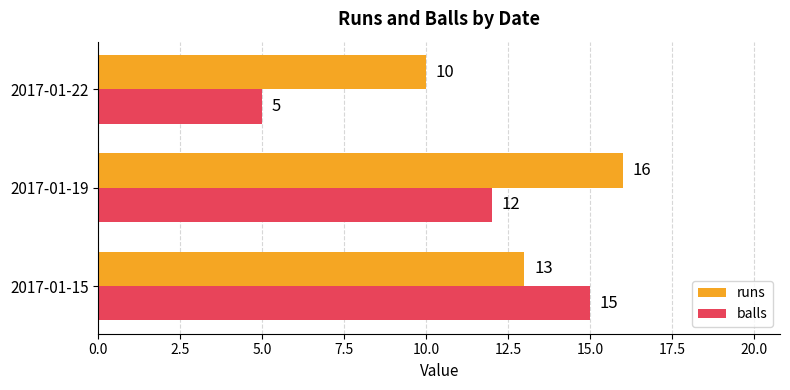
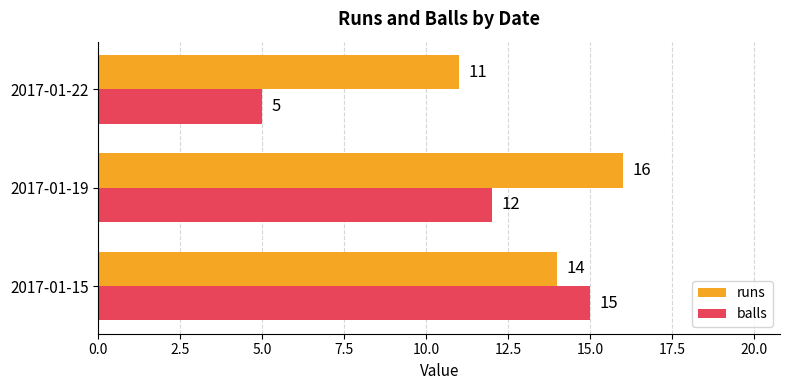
runs, 2017-01-22: 10 -> 11
runs, 2017-01-15: 13 -> 14
